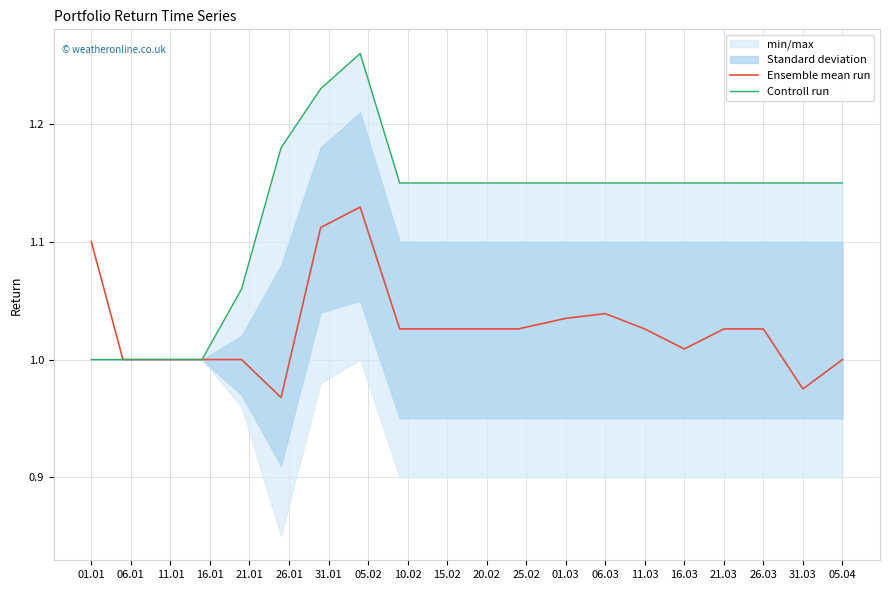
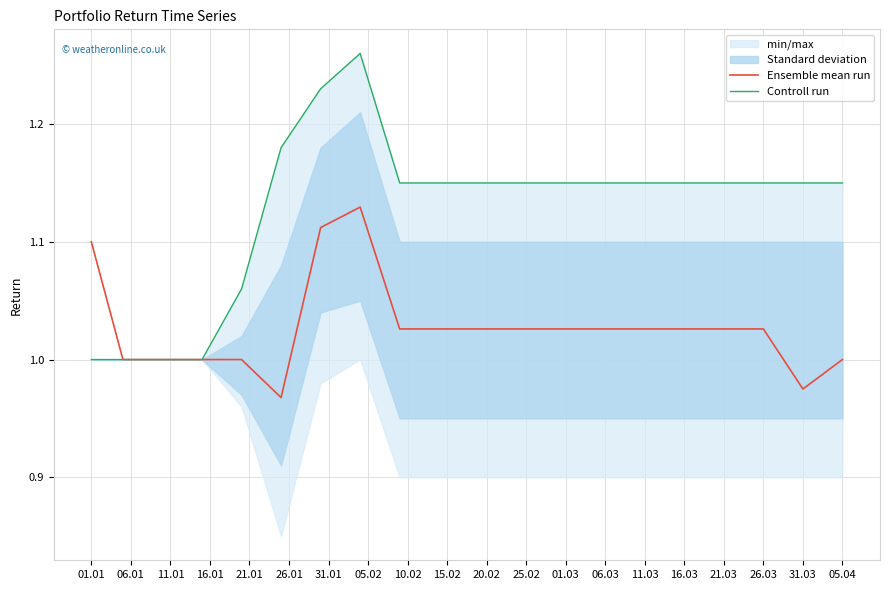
Ensemble mean run, 01.03: 1.035 -> 1.026
Ensemble mean run, 06.03: 1.039 -> 1.026
Ensemble mean run, 16.03: 1.009 -> 1.026
